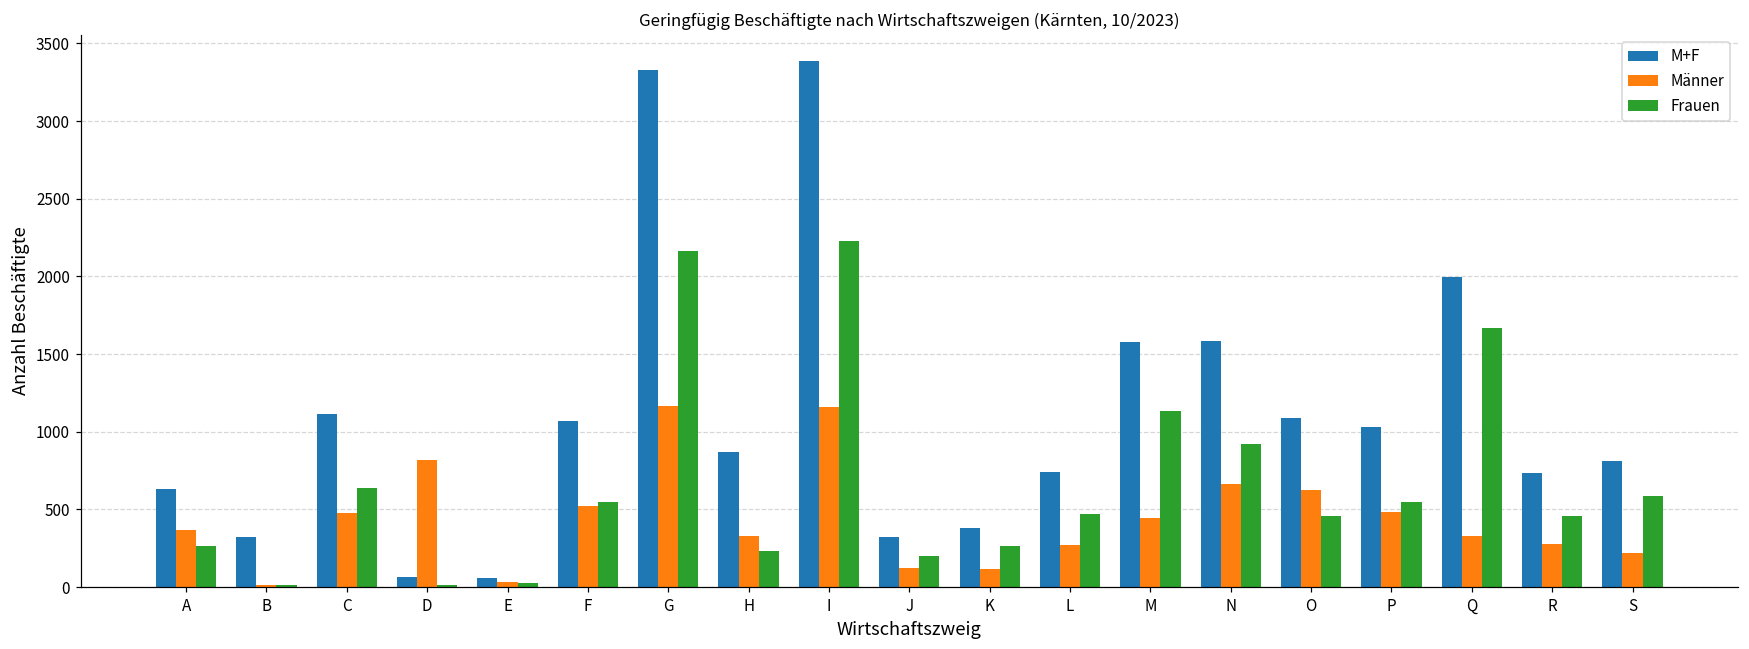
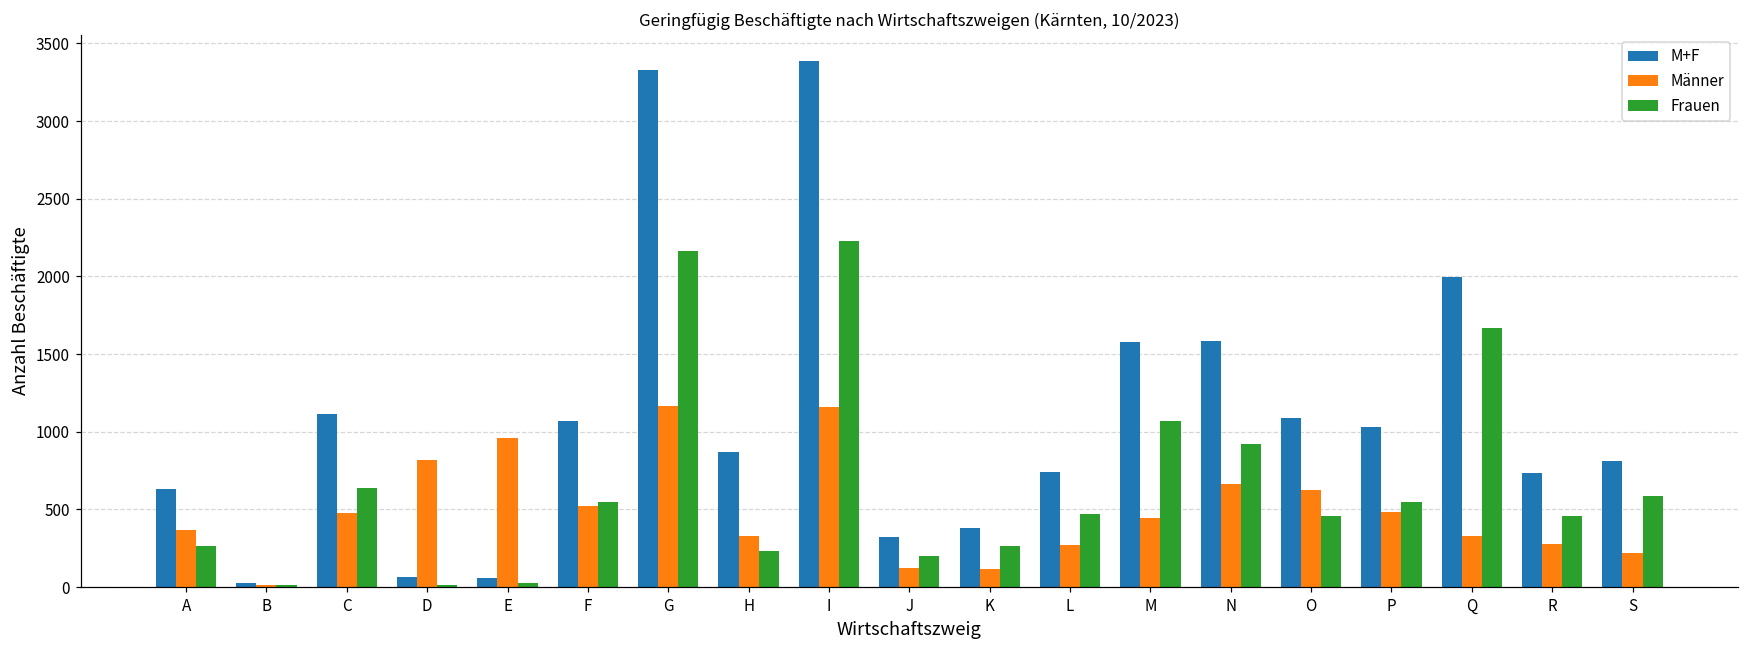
M+F, B: 330 -> 30
Männer, E: 30 -> 960
Frauen, M: 1140 -> 1070
